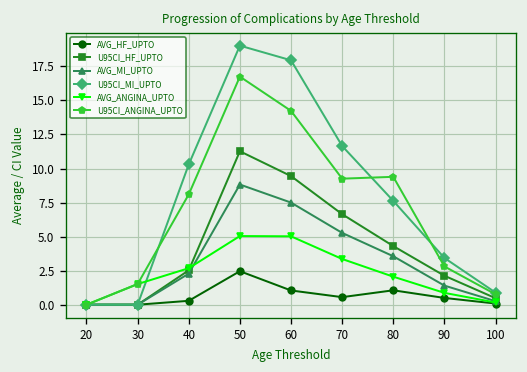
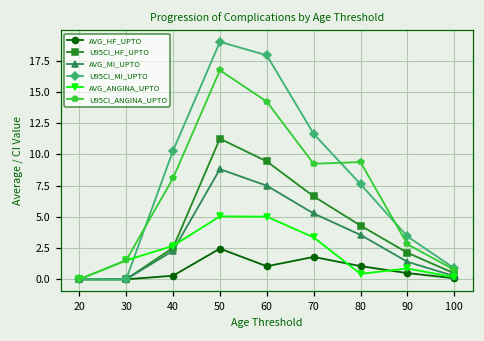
AVG_HF_UPTO, 70: 0.6 -> 1.8
AVG_ANGINA_UPTO, 80: 2.1 -> 0.4
